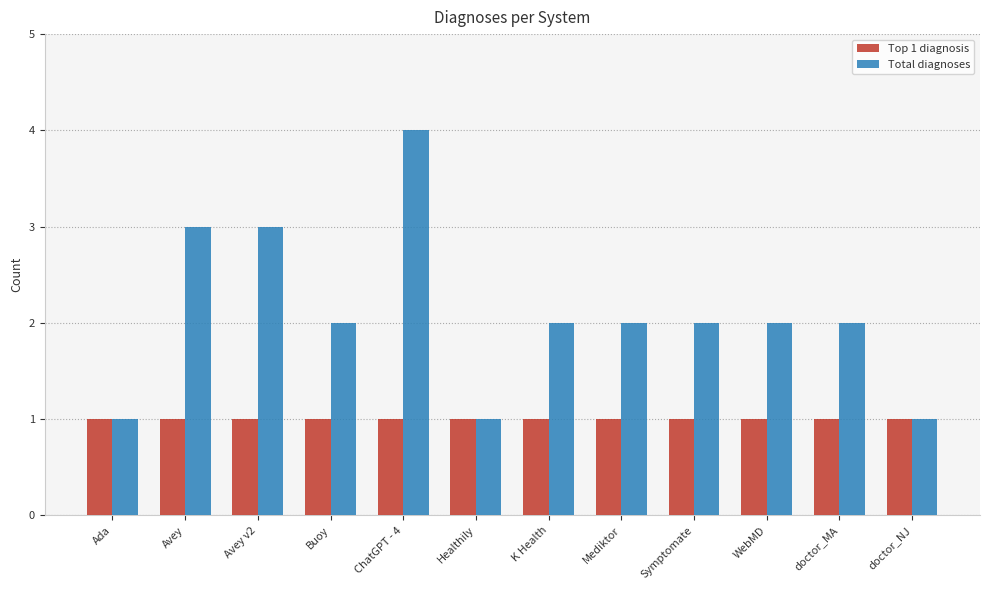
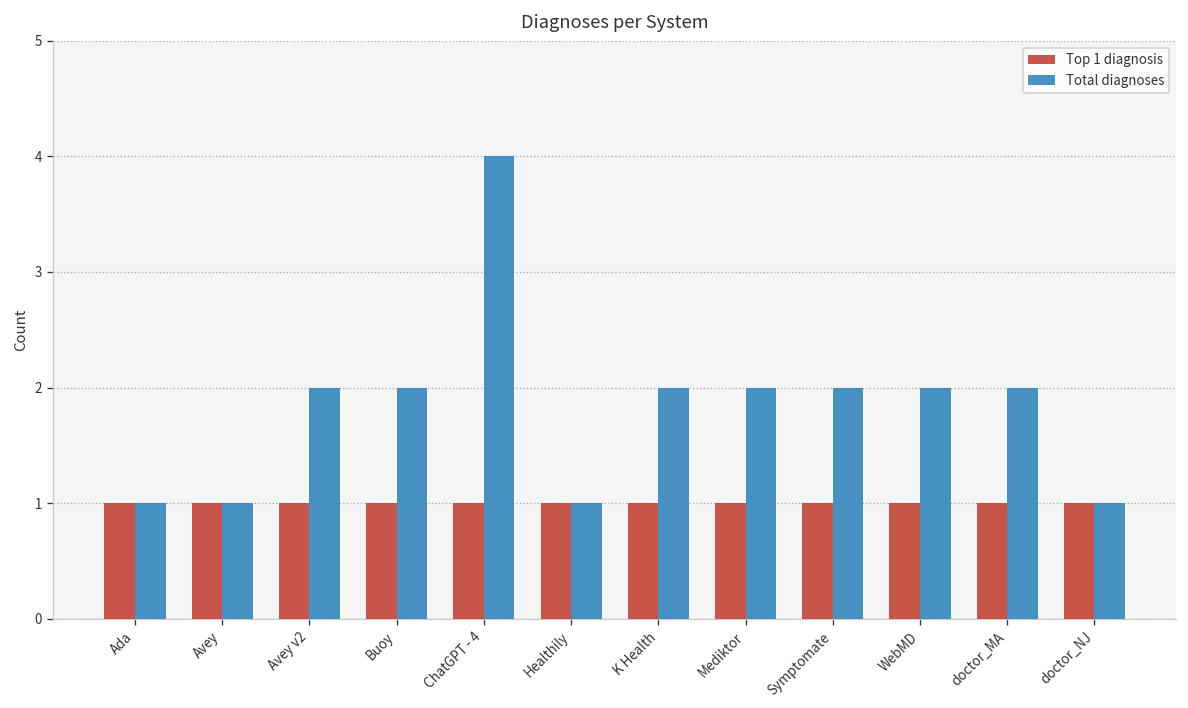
Total diagnoses, Avey: 3 -> 1
Total diagnoses, Avey v2: 3 -> 2
